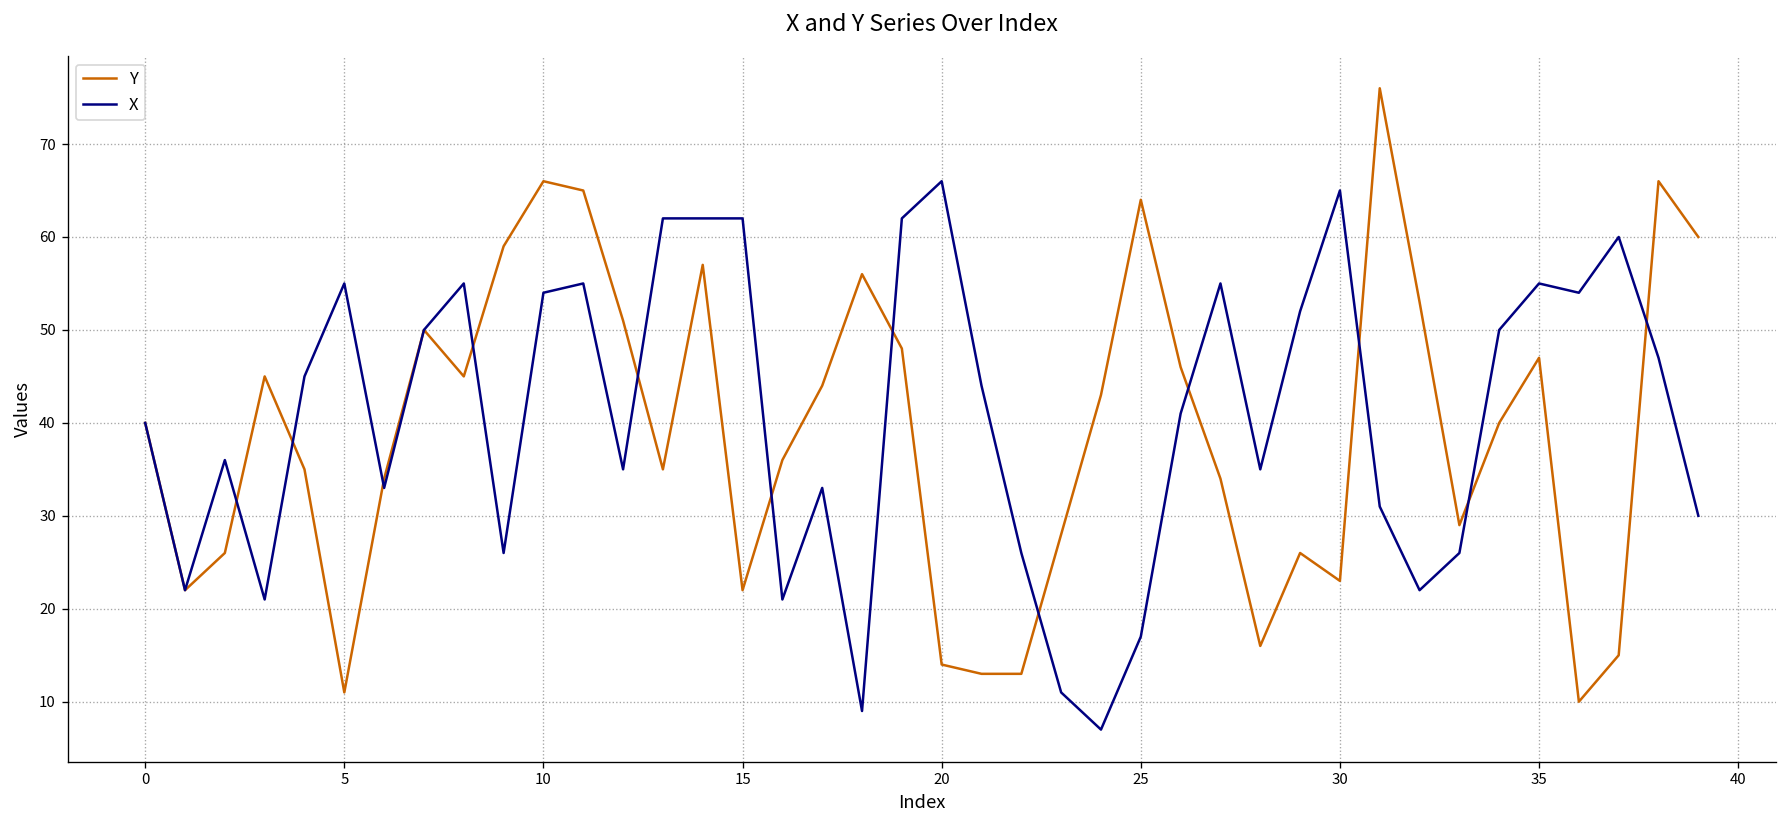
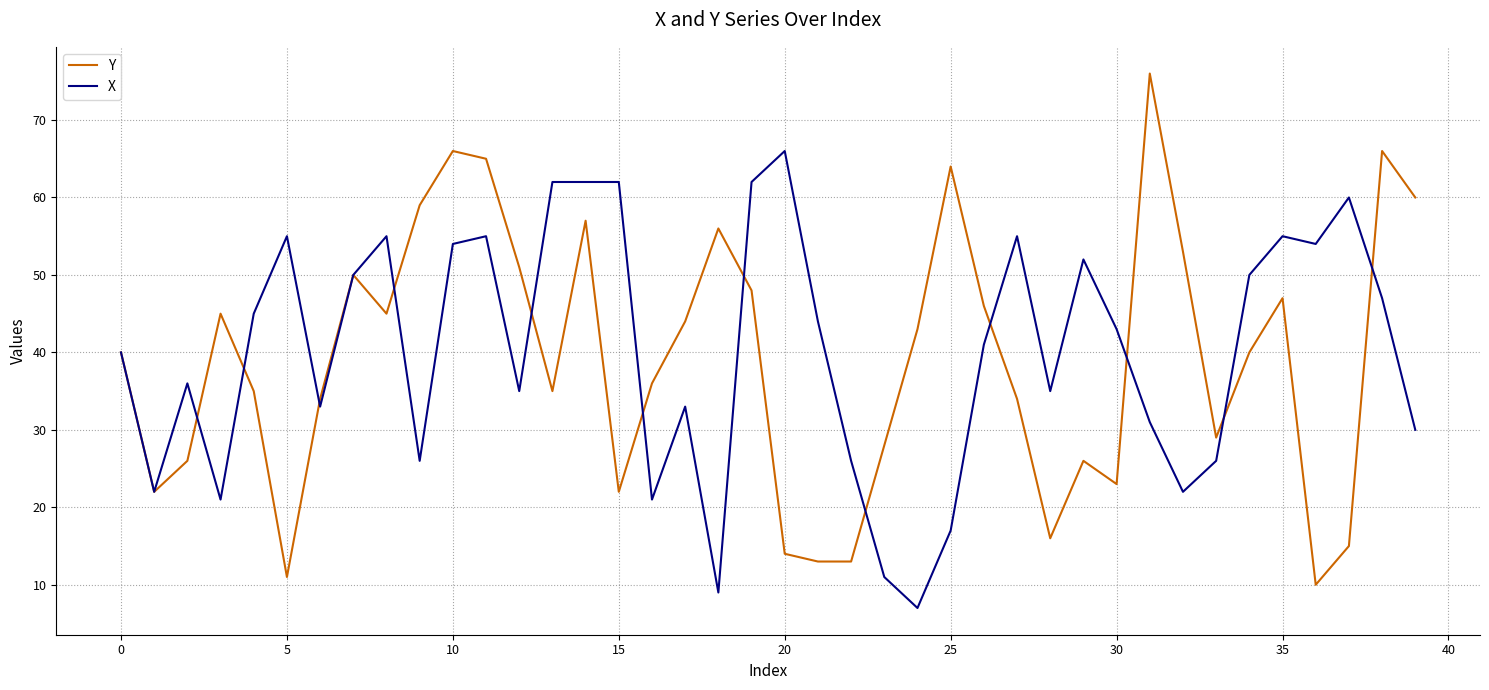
X, 30: 65 -> 43
